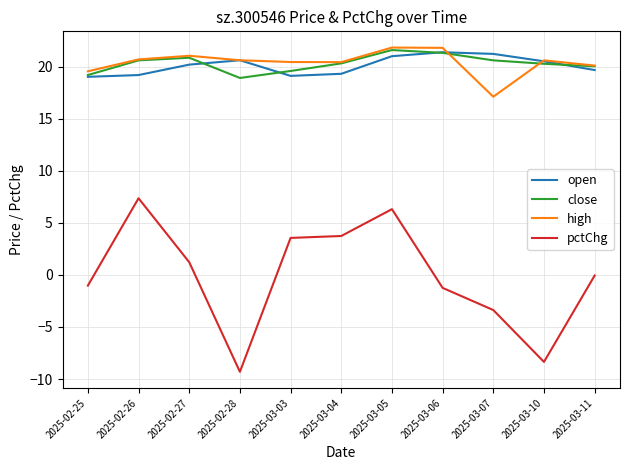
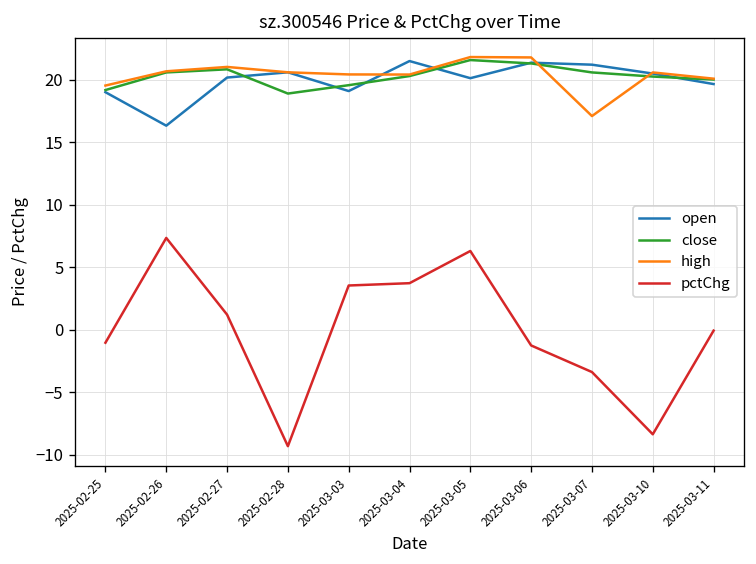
open, 2025-02-26: 19.2 -> 16.3
open, 2025-03-04: 19.3 -> 21.5
open, 2025-03-05: 21.0 -> 20.1
